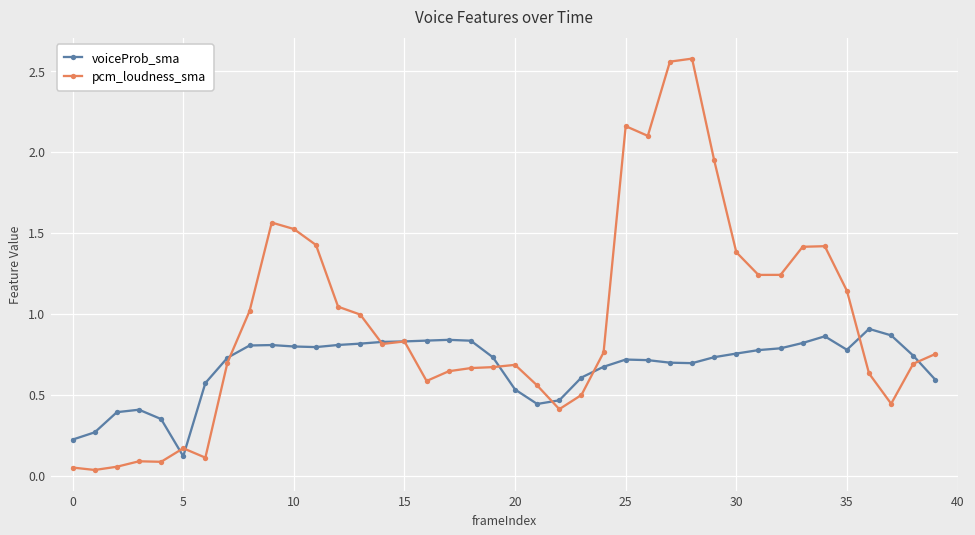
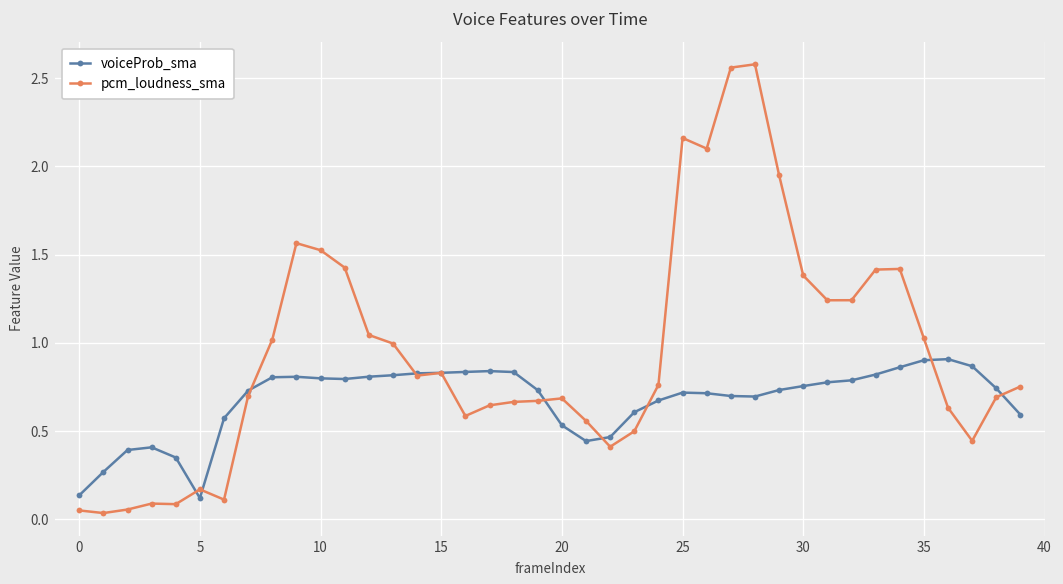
voiceProb_sma, 0: 0.22 -> 0.14
voiceProb_sma, 35: 0.78 -> 0.90
pcm_loudness_sma, 35: 1.14 -> 1.02
